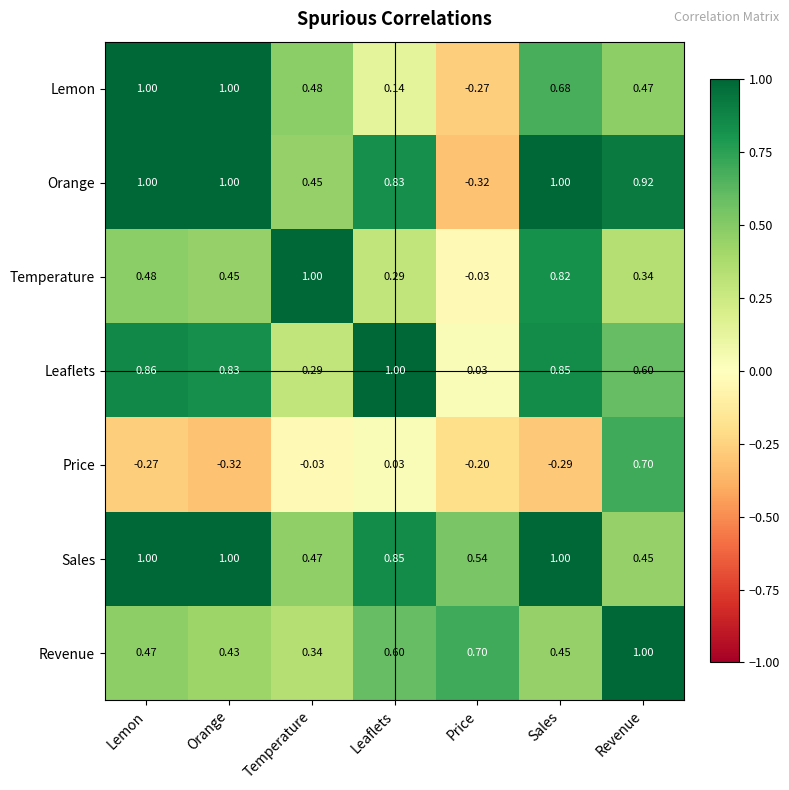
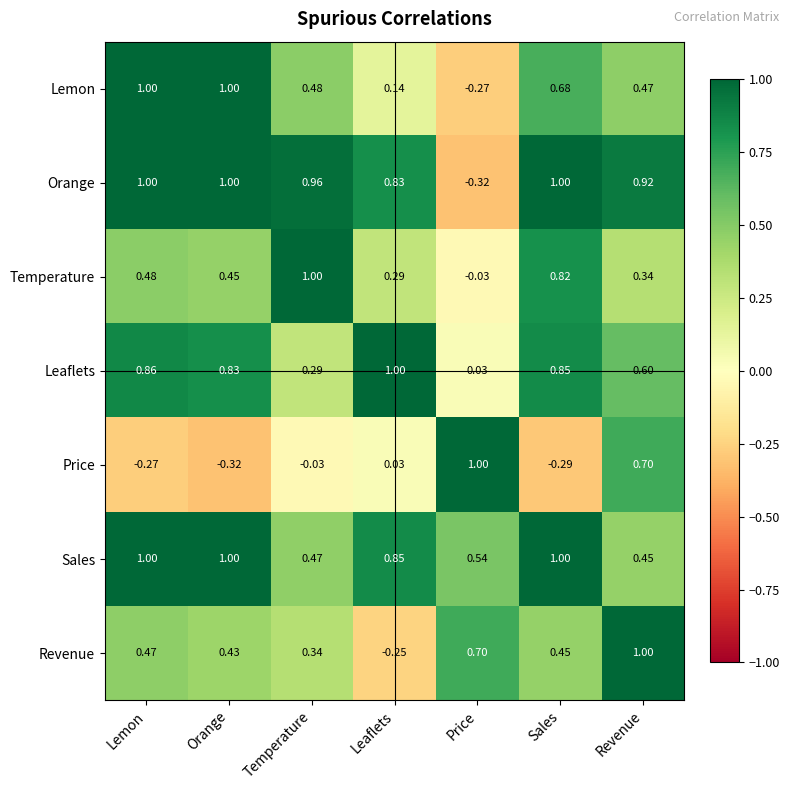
Orange, Temperature: 0.45 -> 0.96
Price, Price: -0.20 -> 1.00
Revenue, Leaflets: 0.60 -> -0.25
